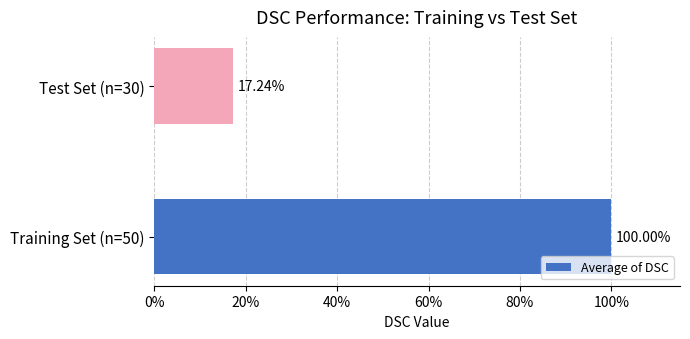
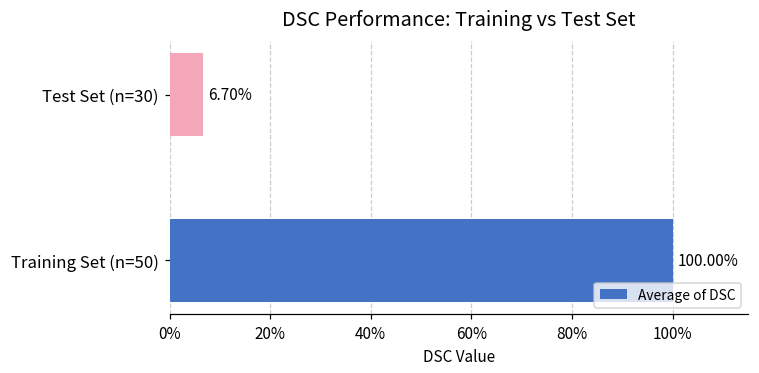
Test Set (n=30): 17.24% -> 6.70%
